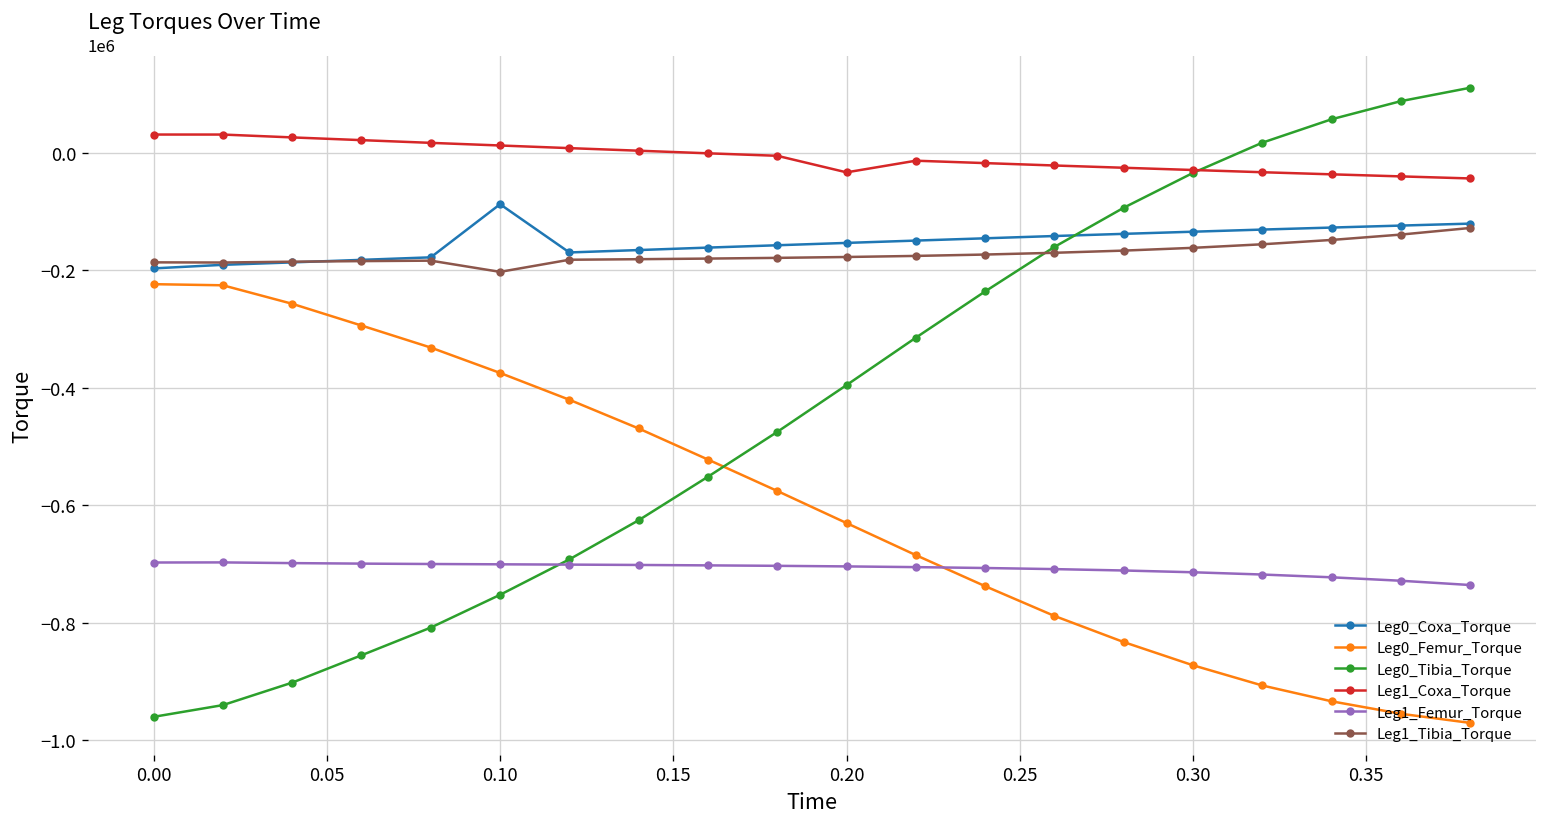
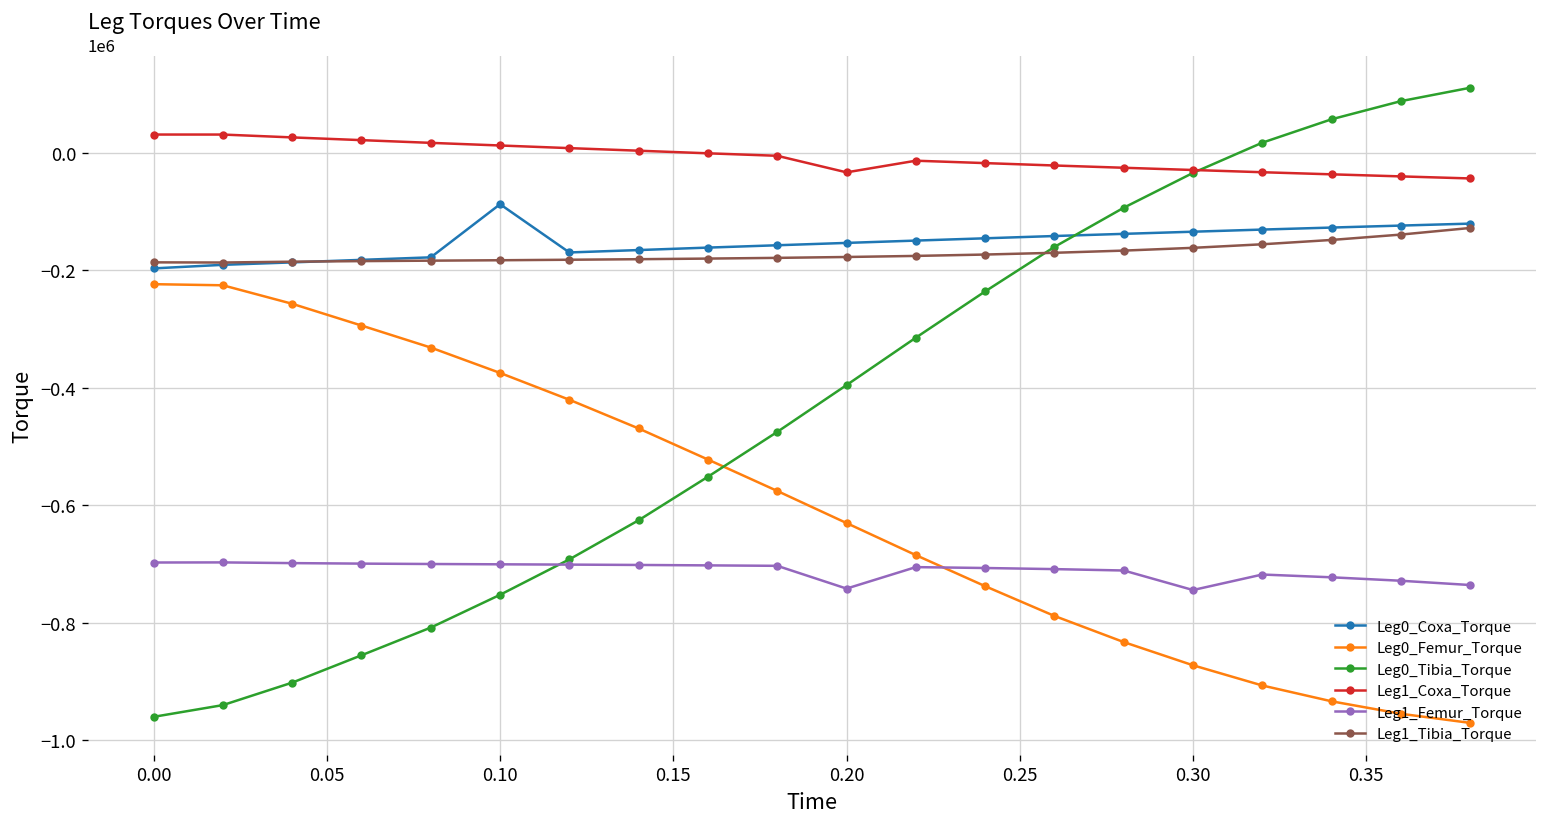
Leg1_Tibia_Torque, 0.10: -200000 -> -180000
Leg1_Femur_Torque, 0.20: -700000 -> -740000
Leg1_Femur_Torque, 0.30: -710000 -> -740000
